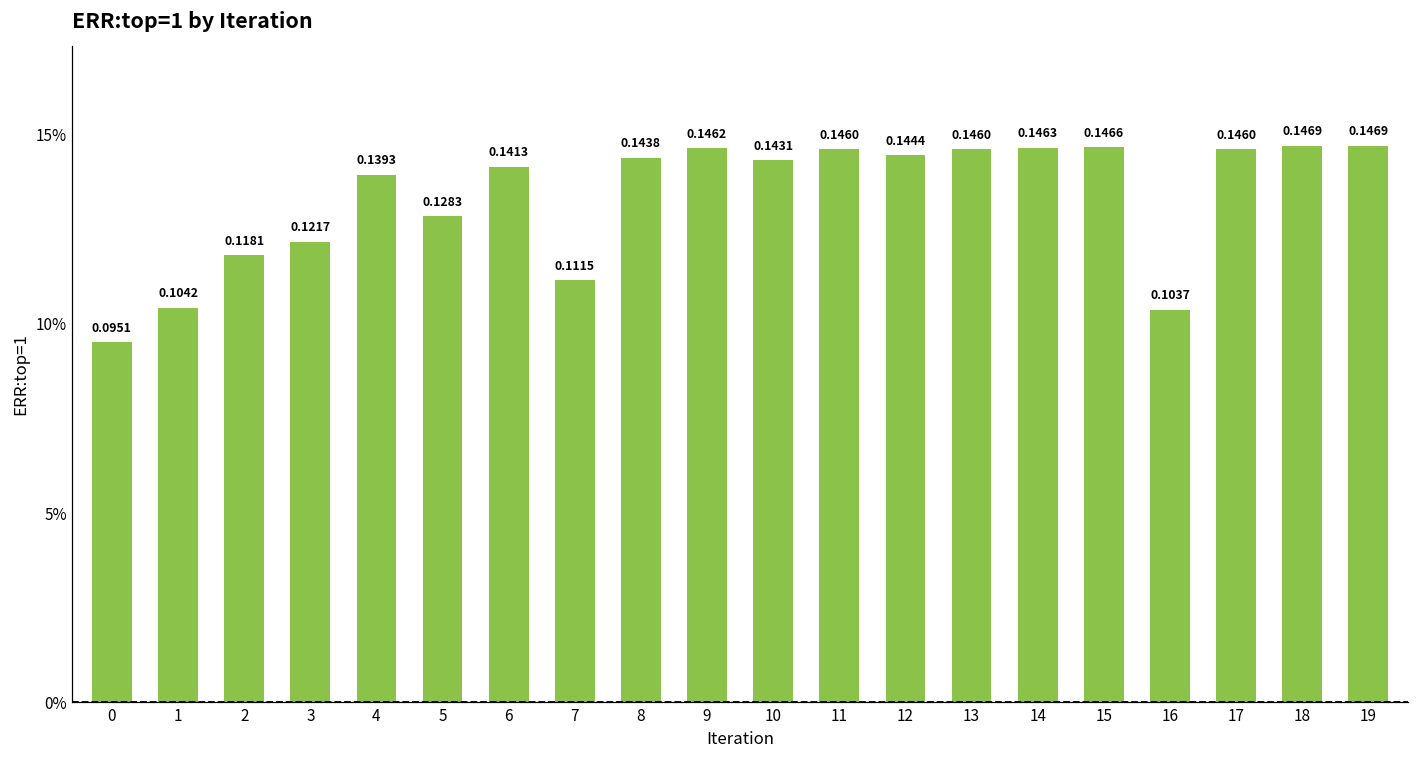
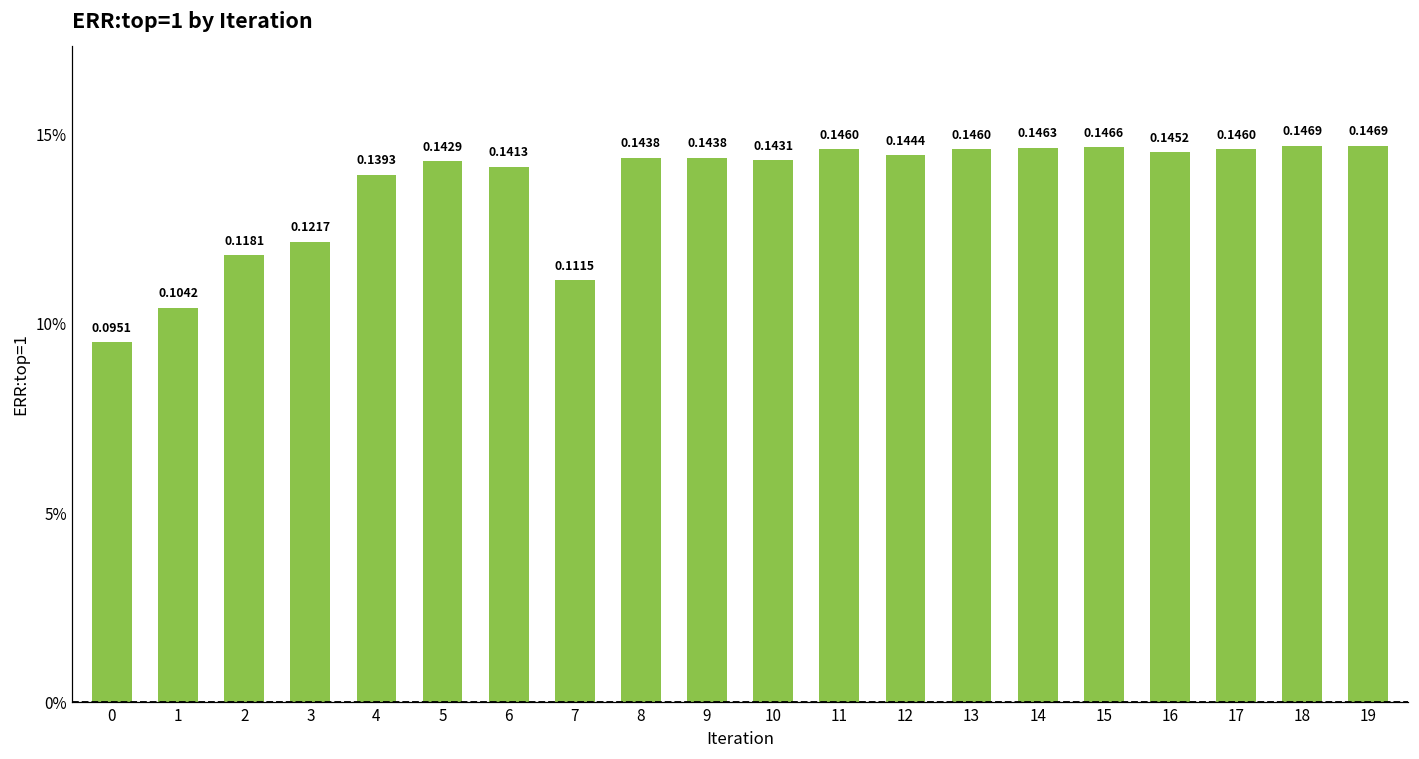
5: 0.1283 -> 0.1429
9: 0.1462 -> 0.1438
16: 0.1037 -> 0.1452
